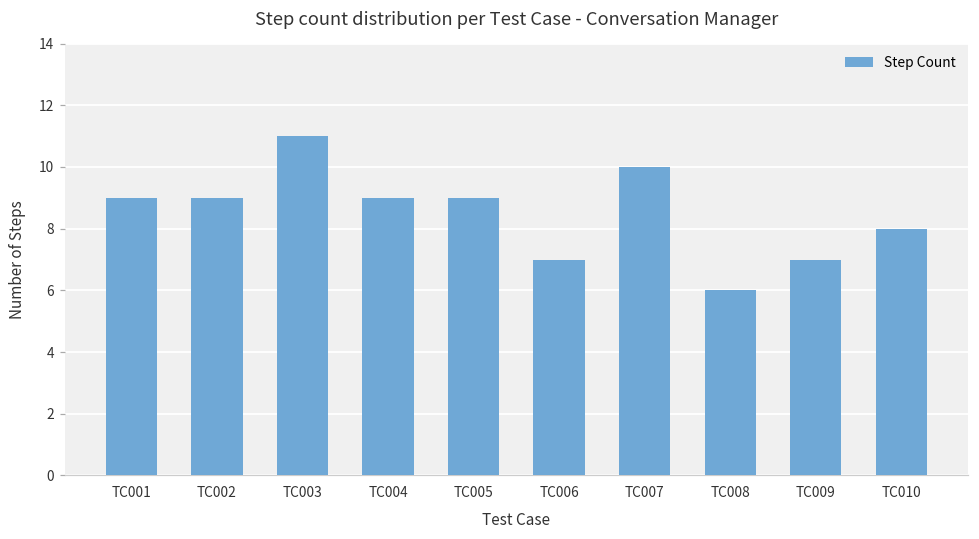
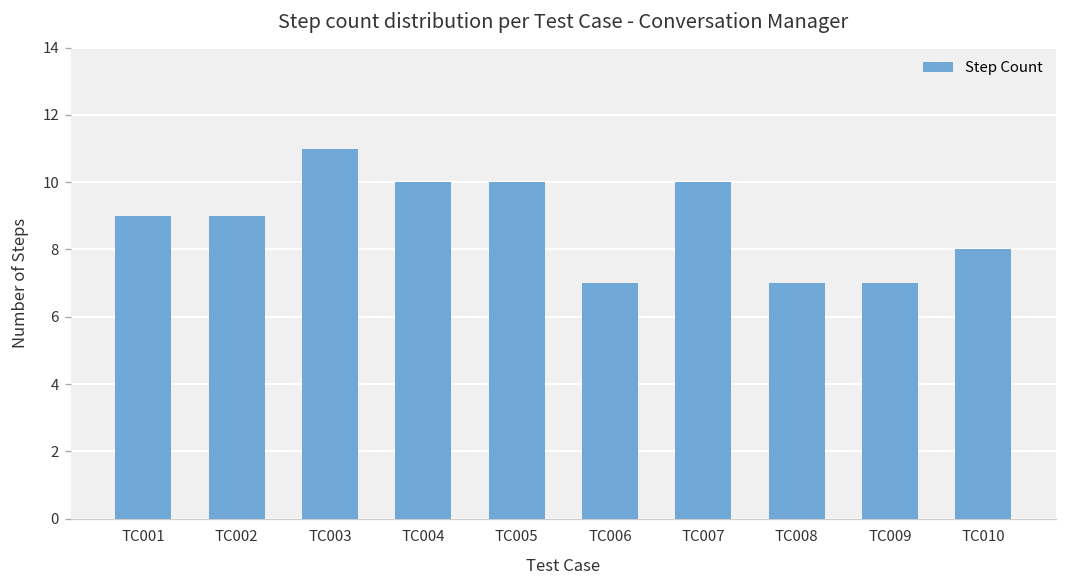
TC004: 9 -> 10
TC005: 9 -> 10
TC008: 6 -> 7
